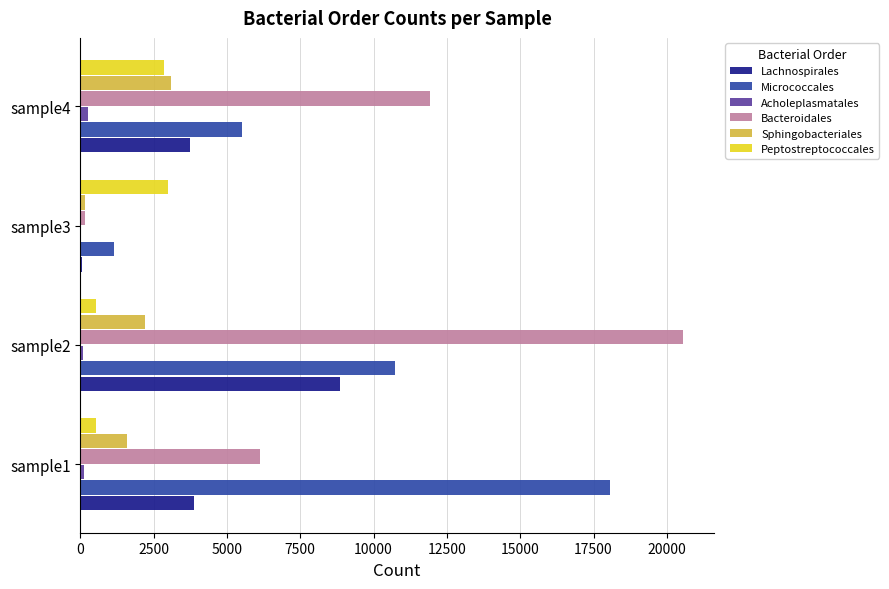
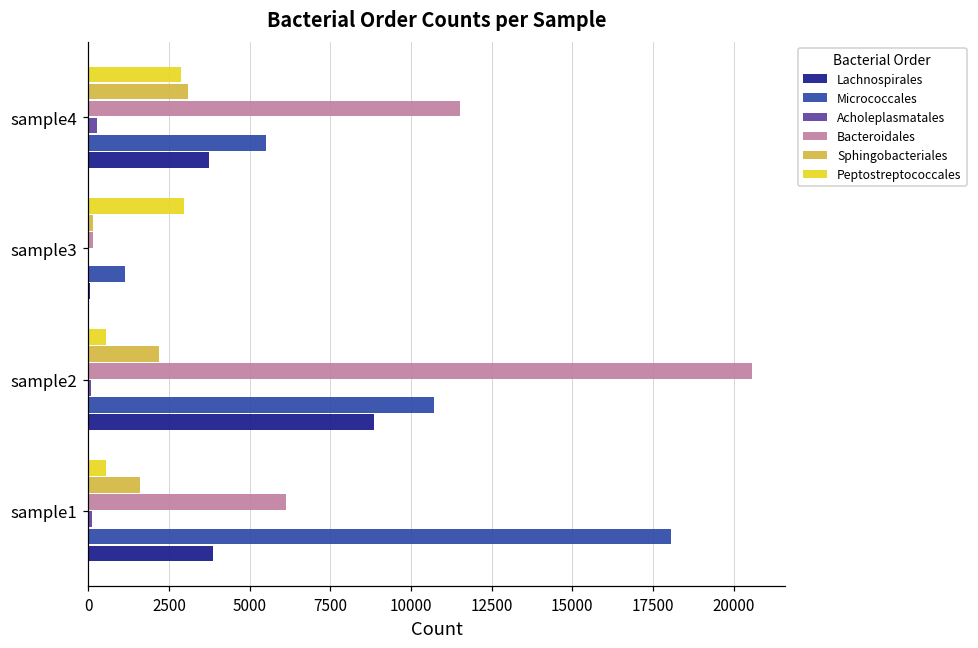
Bacteroidales, sample4: 11900 -> 11500
